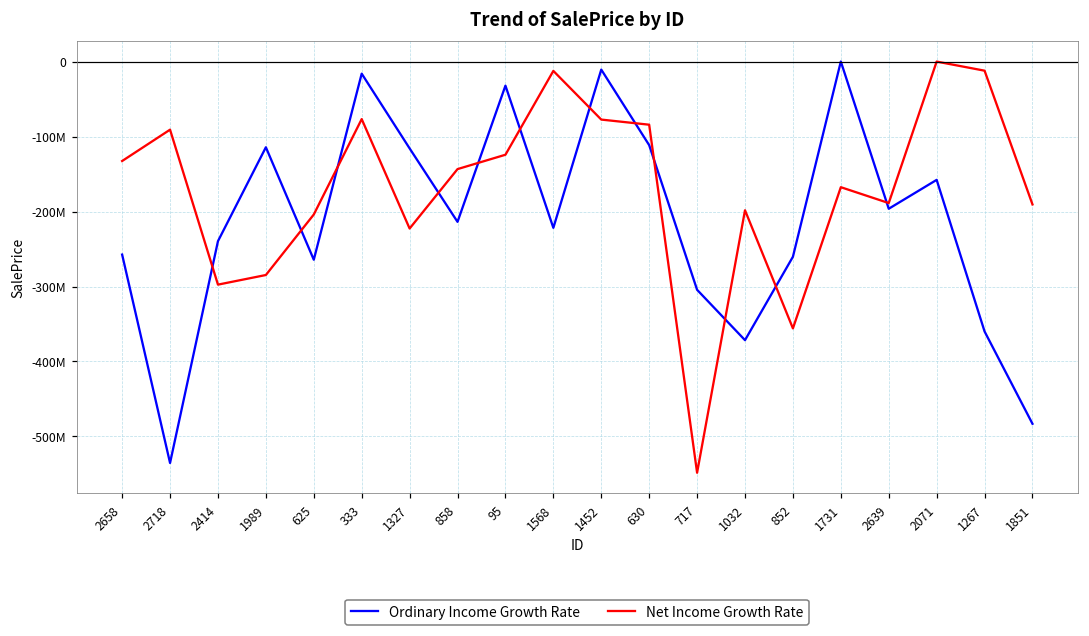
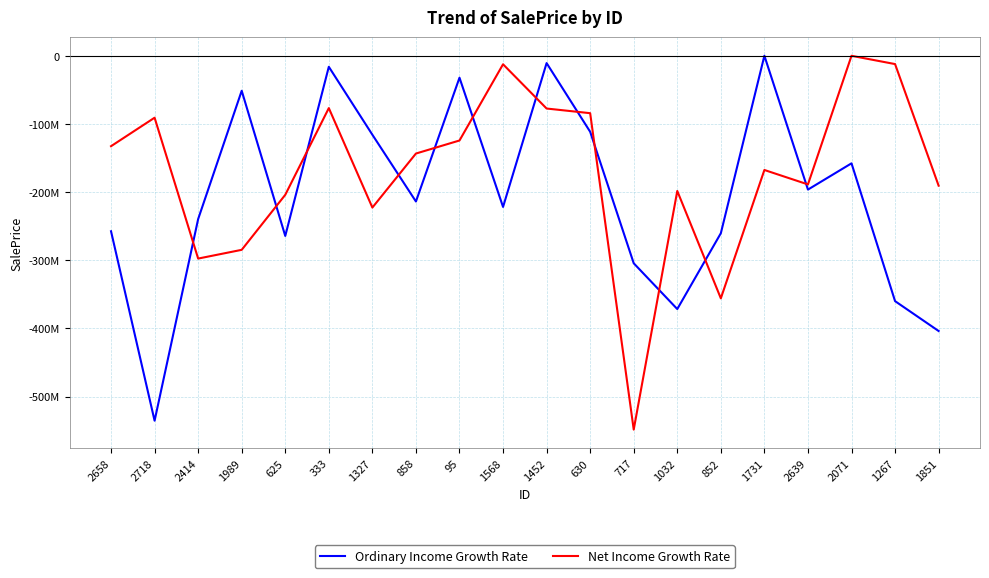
Ordinary Income Growth Rate, 1989: -110000000 -> -50000000
Ordinary Income Growth Rate, 1851: -480000000 -> -400000000
